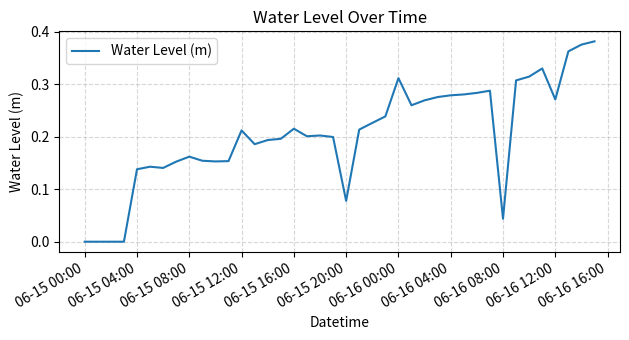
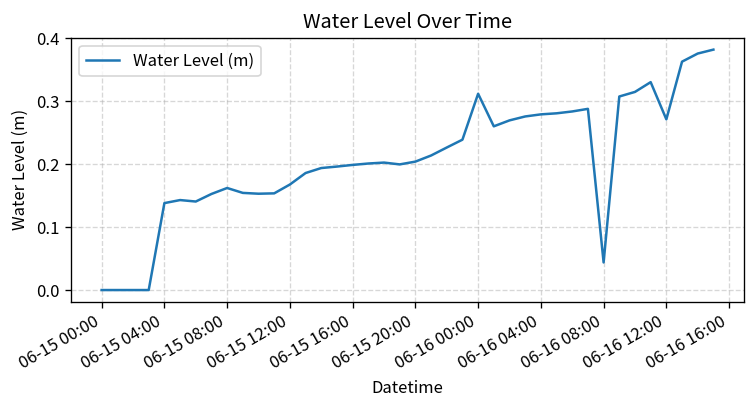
06-15 12:00: 0.21 -> 0.17
06-15 16:00: 0.22 -> 0.20
06-15 20:00: 0.08 -> 0.20
